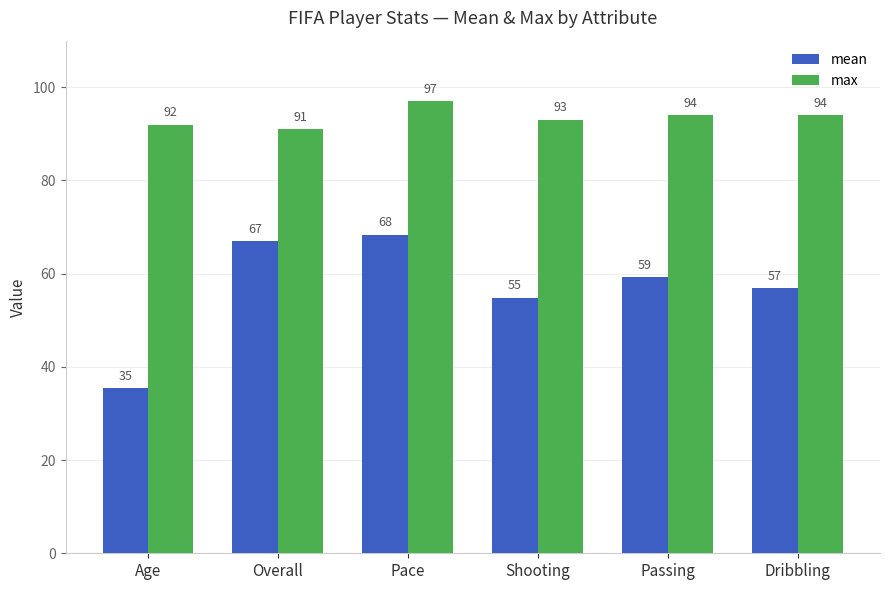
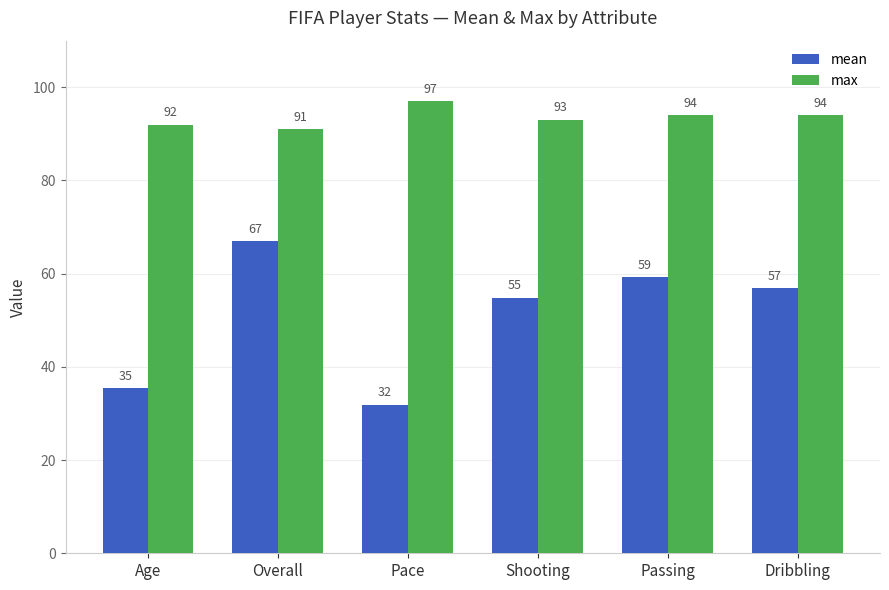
mean, Pace: 68 -> 32
